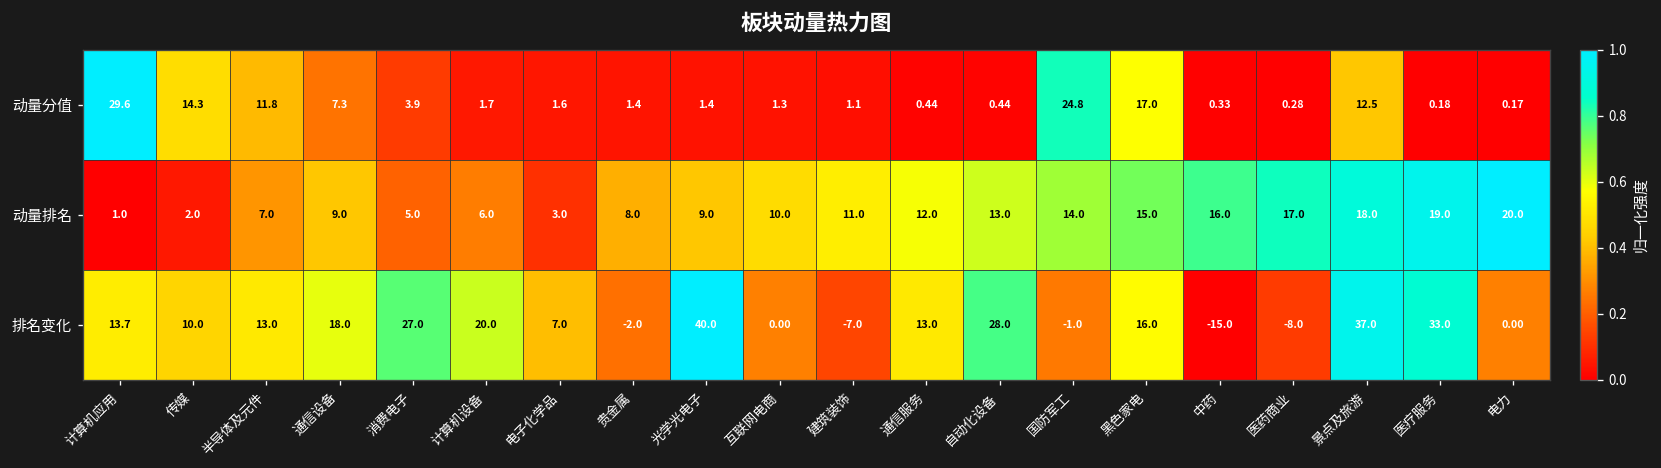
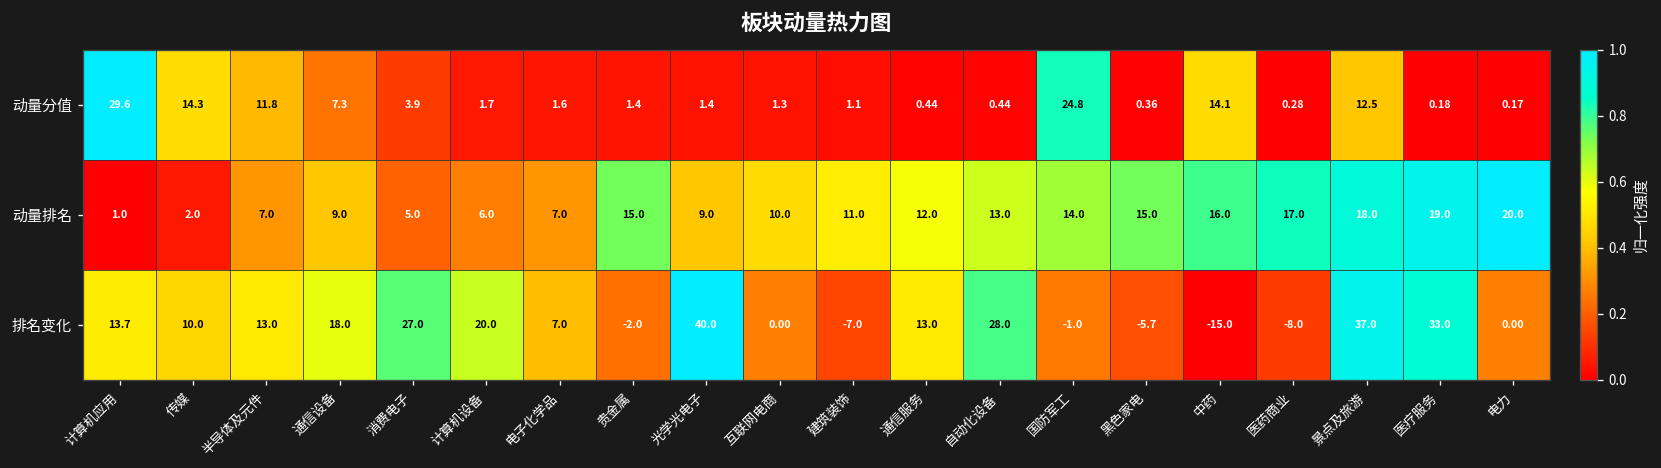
动量分值, 黑色家电: 17.0 -> 0.36
动量分值, 中药: 0.33 -> 14.1
动量排名, 电子化学品: 3.0 -> 7.0
动量排名, 贵金属: 8.0 -> 15.0
排名变化, 黑色家电: 16.0 -> -5.7
